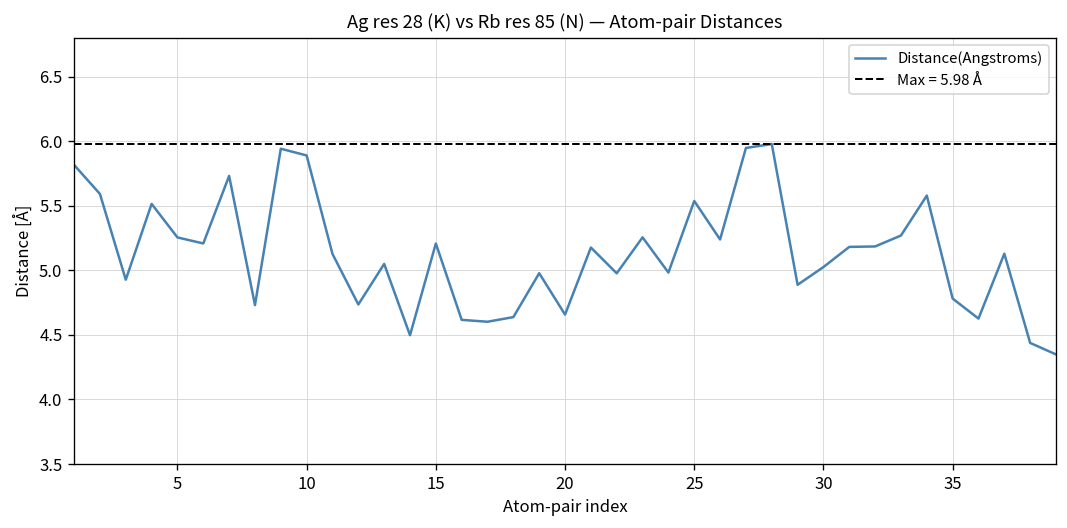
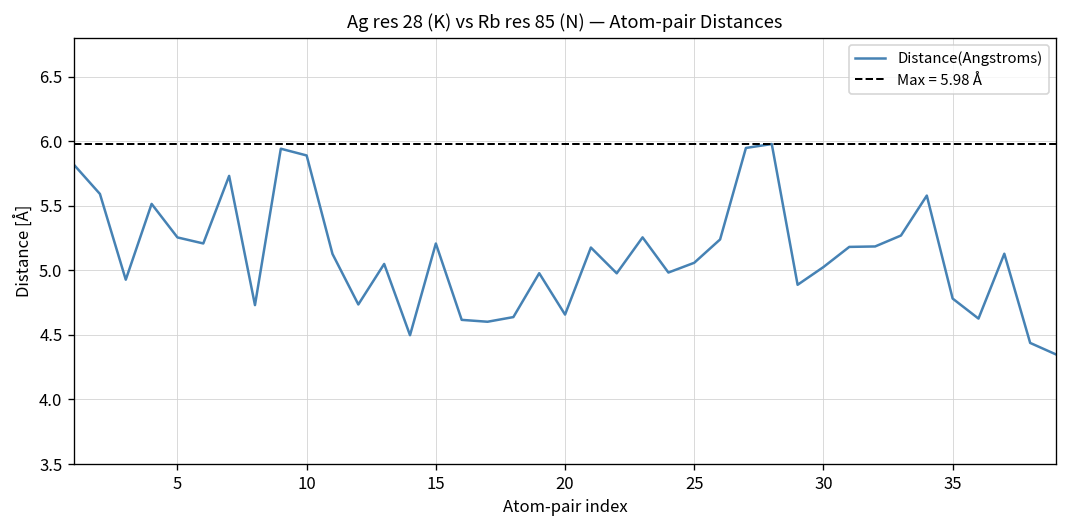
25: 5.54 -> 5.06
